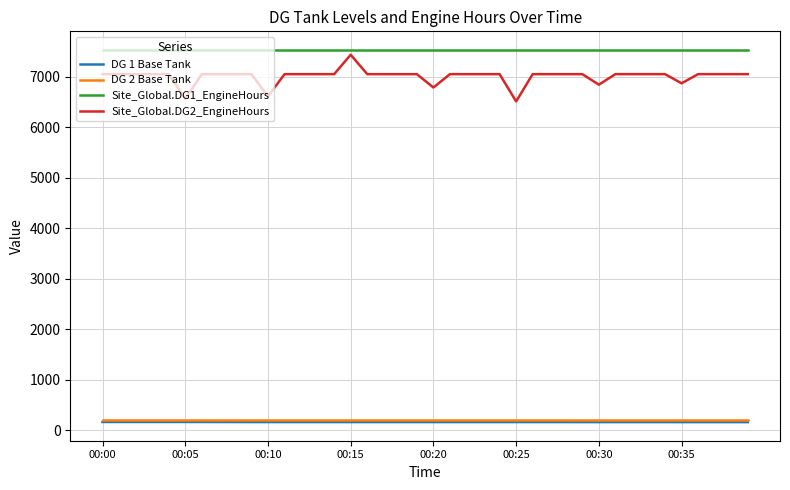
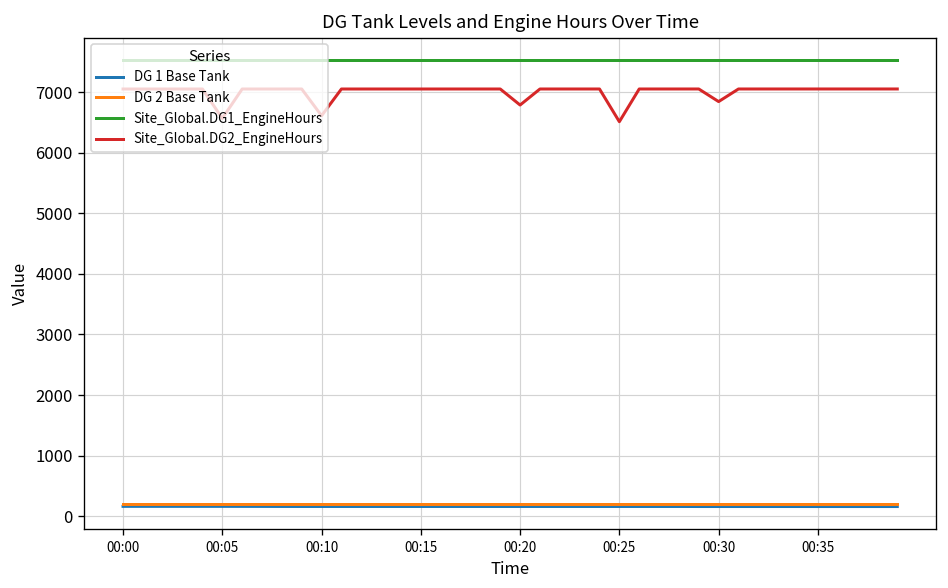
Site_Global.DG2_EngineHours, 00:15: 7400 -> 7000
Site_Global.DG2_EngineHours, 00:35: 6900 -> 7000
